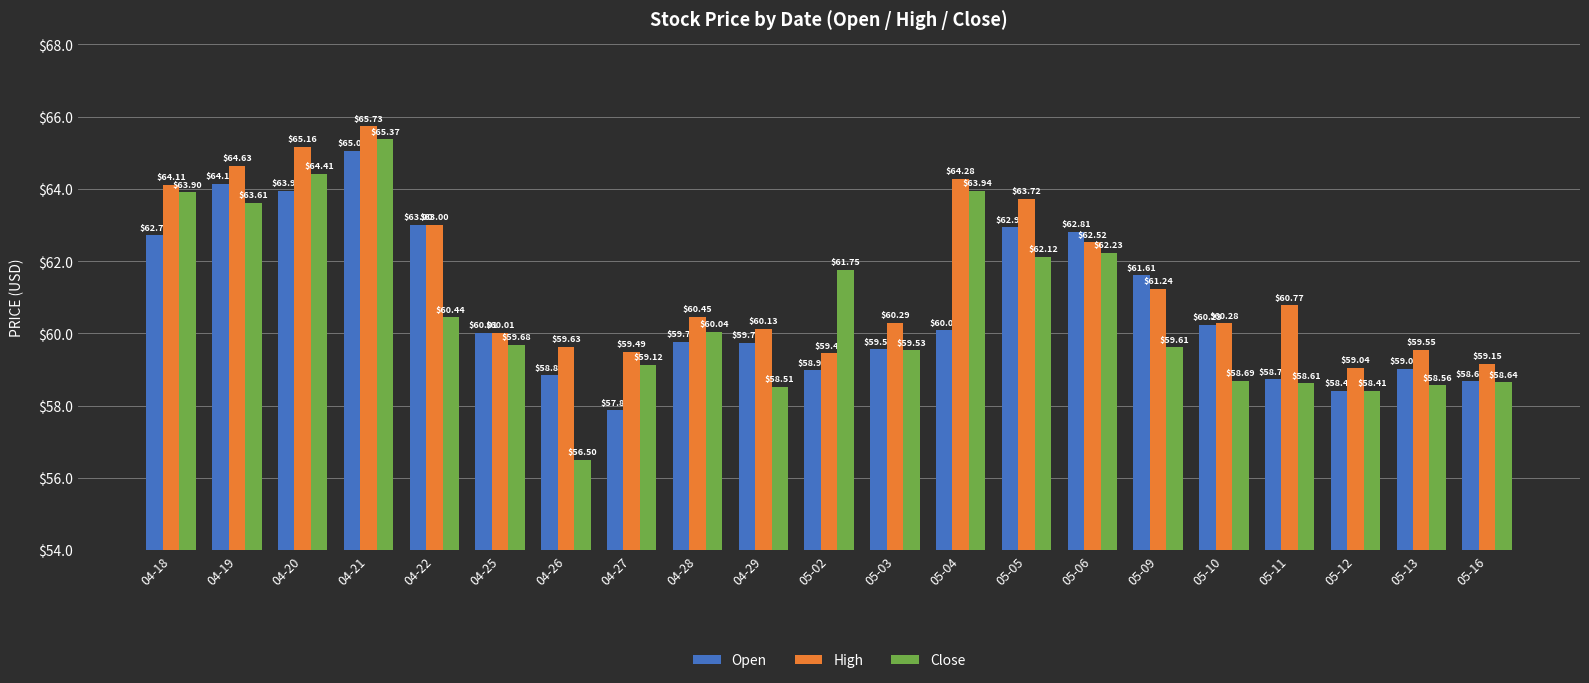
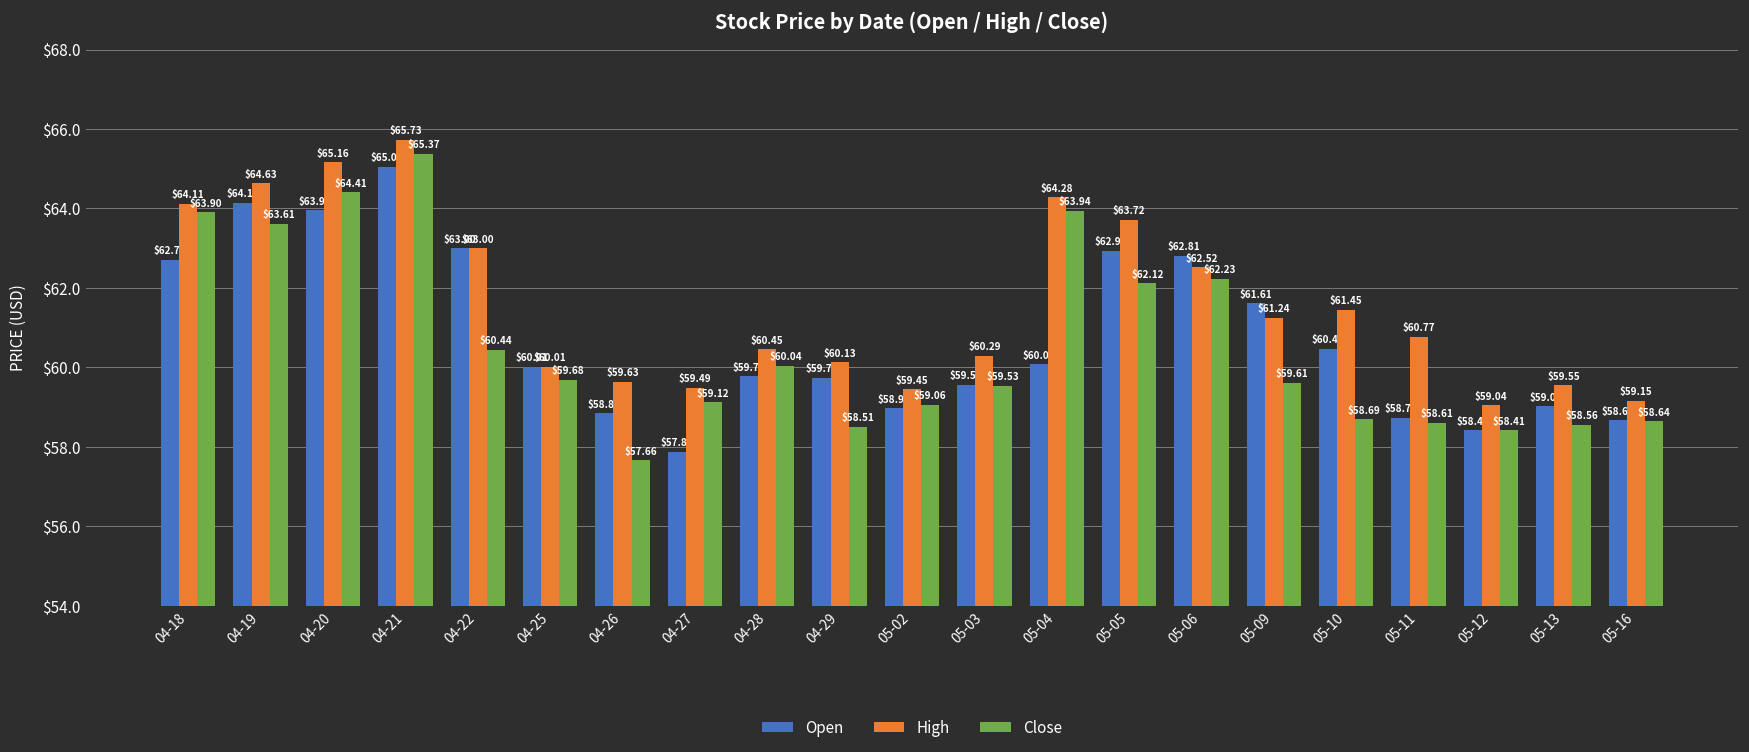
Close, 04-26: $56.50 -> $57.66
Close, 05-02: $61.75 -> $59.06
Open, 05-10: $60.23 -> $60.47
High, 05-10: $60.28 -> $61.45
